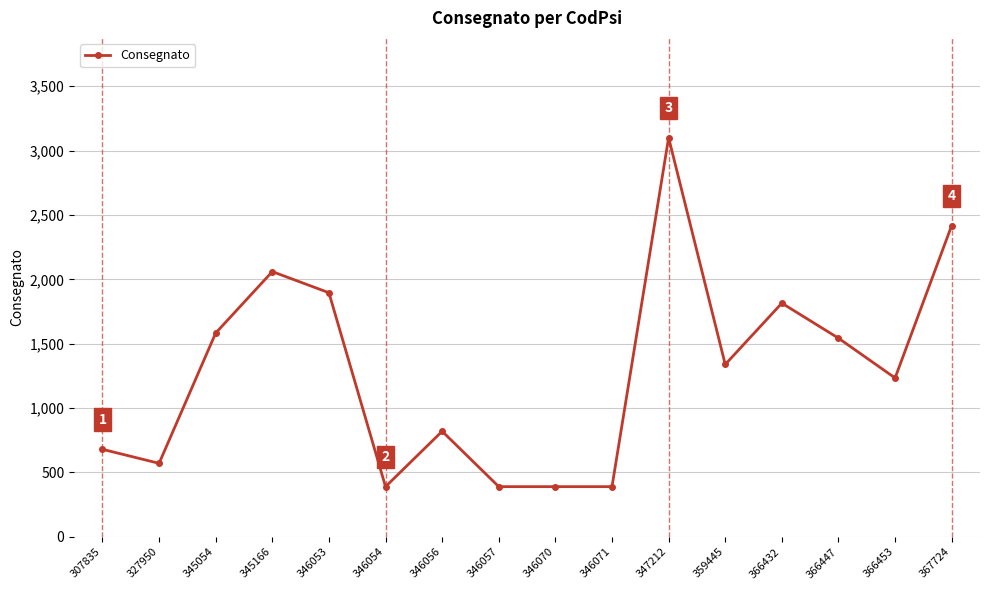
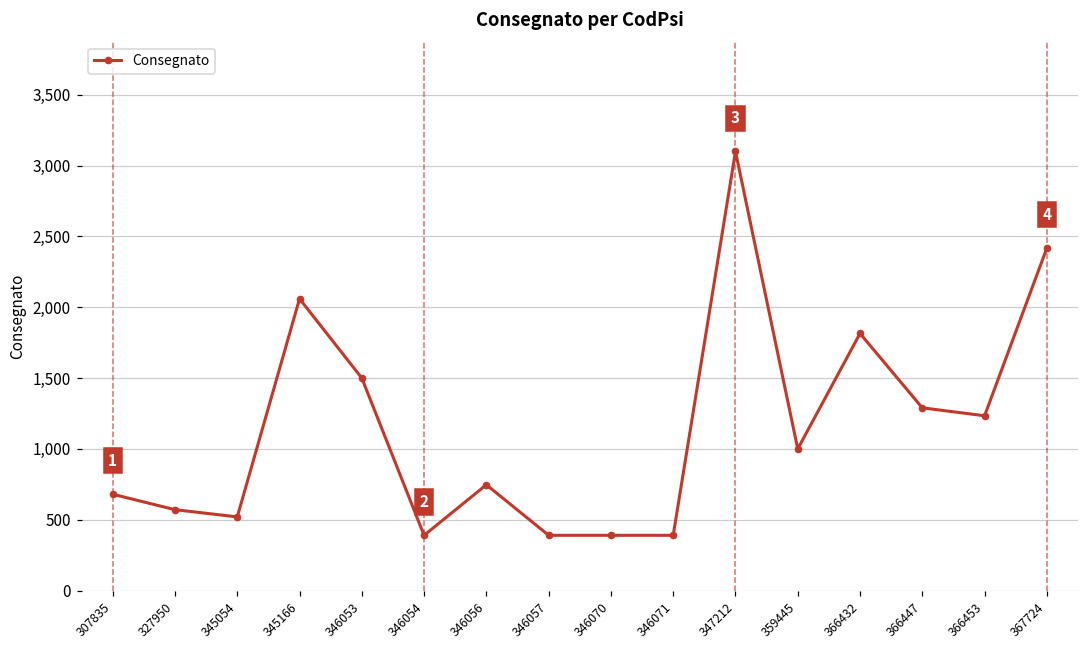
345054: 1,580 -> 520
346053: 1,900 -> 1,500
346056: 820 -> 750
359445: 1,340 -> 1,000
366447: 1,540 -> 1,290
